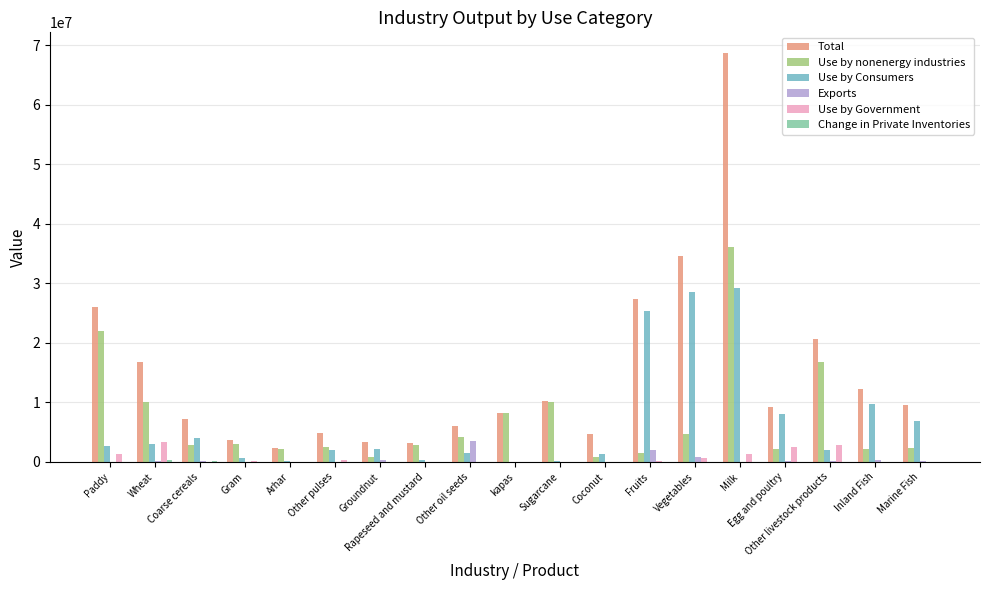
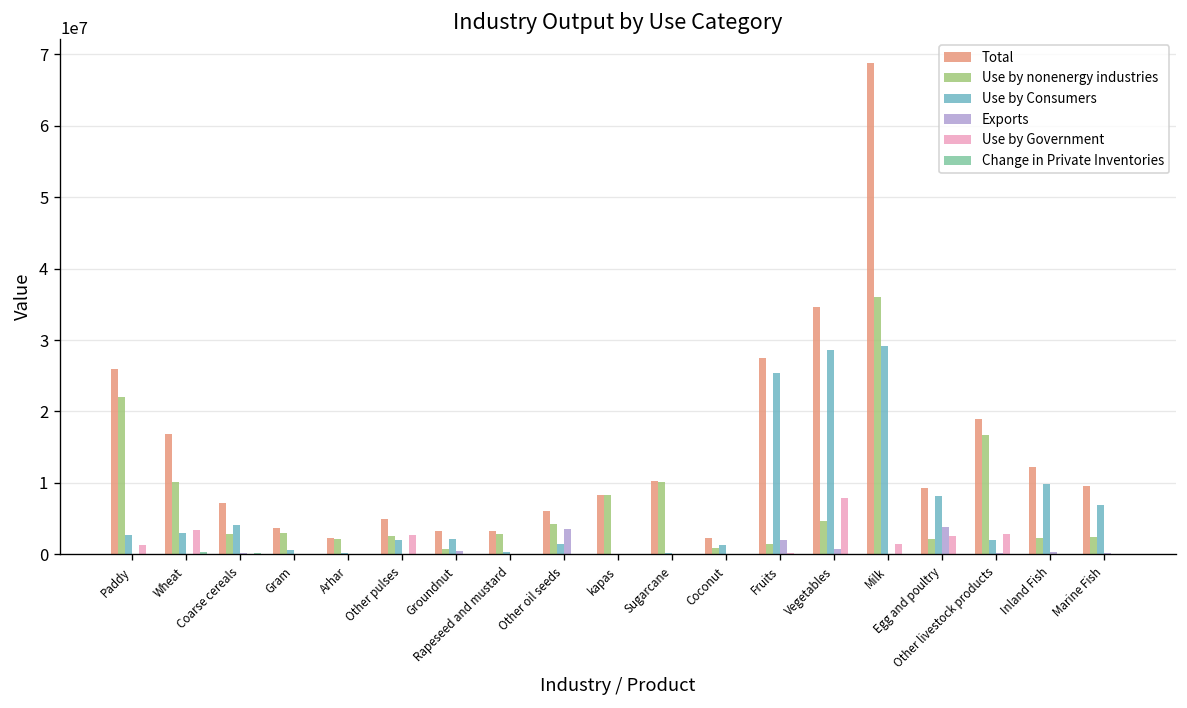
Use by Government, Other pulses: 0 -> 3000000
Total, Coconut: 5000000 -> 2000000
Use by Government, Vegetables: 1000000 -> 8000000
Exports, Egg and poultry: 0 -> 4000000
Total, Other livestock products: 21000000 -> 19000000
